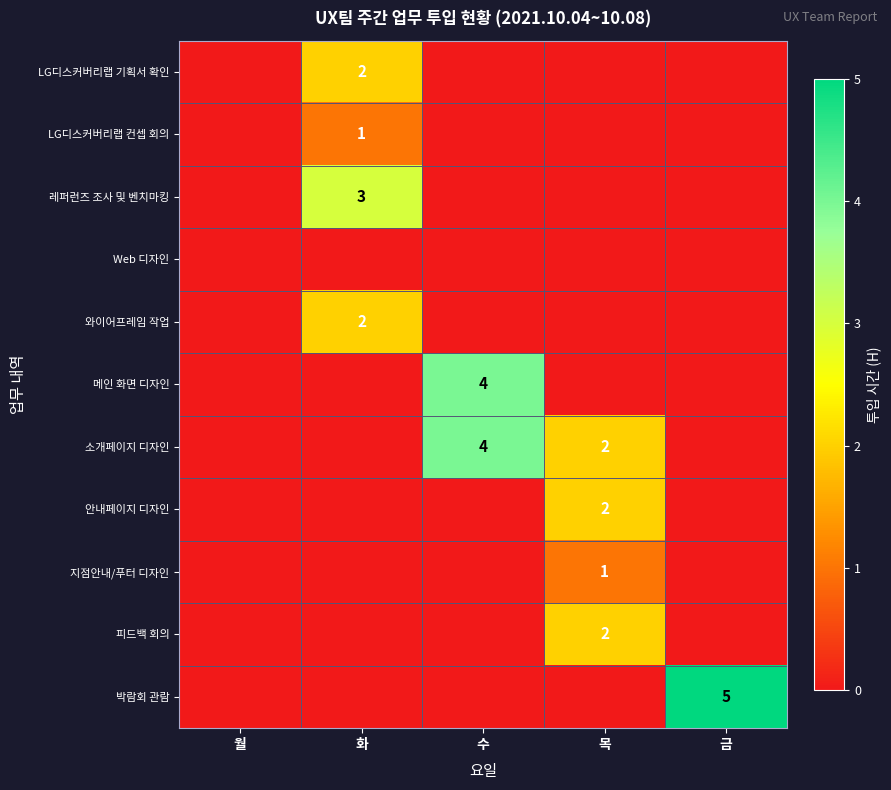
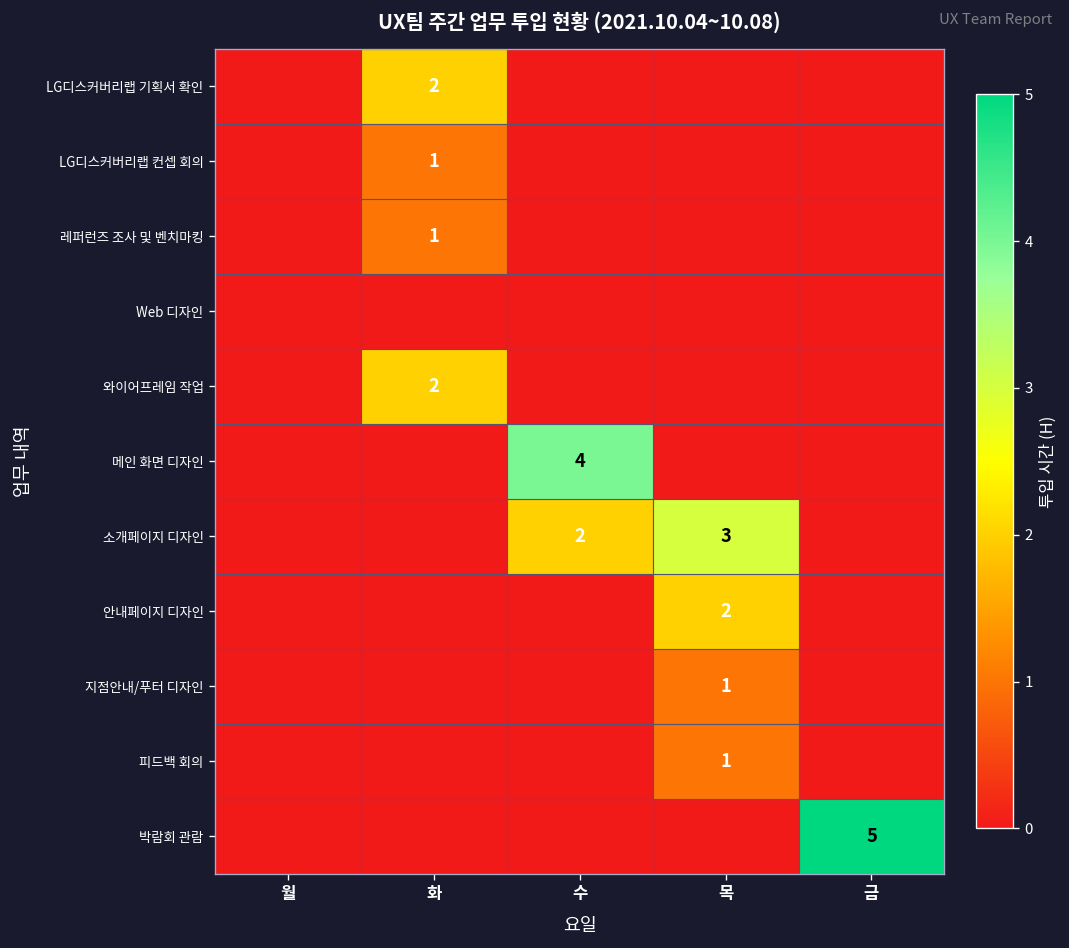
레퍼런즈 조사 및 벤치마킹, 화: 3 -> 1
소개페이지 디자인, 수: 4 -> 2
소개페이지 디자인, 목: 2 -> 3
피드백 회의, 목: 2 -> 1
